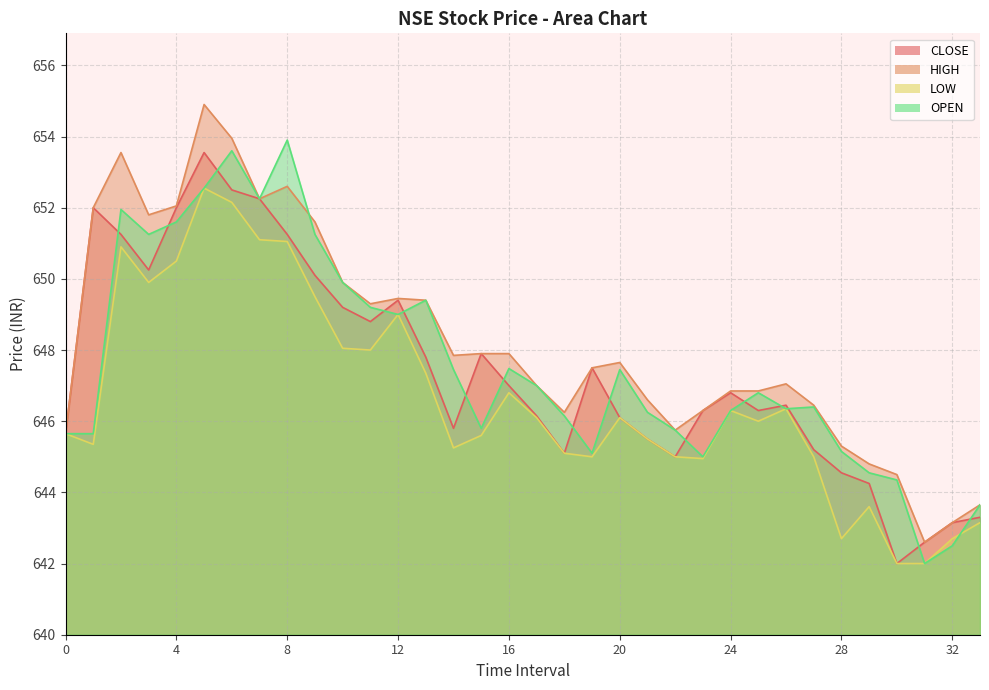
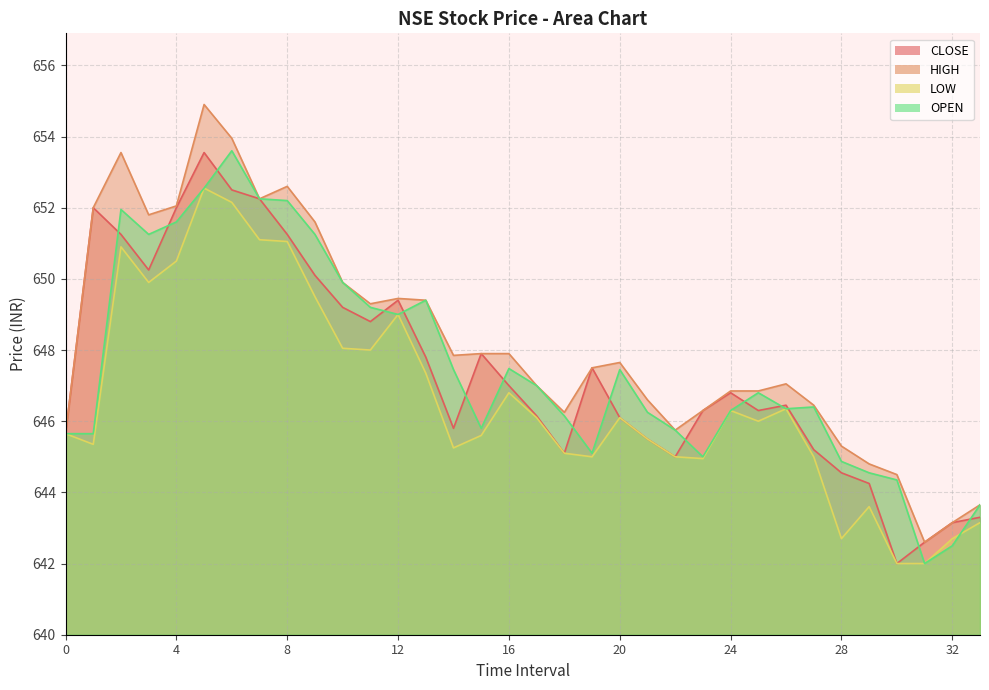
OPEN, 8: 653.9 -> 652.2
OPEN, 28: 645.2 -> 644.9
